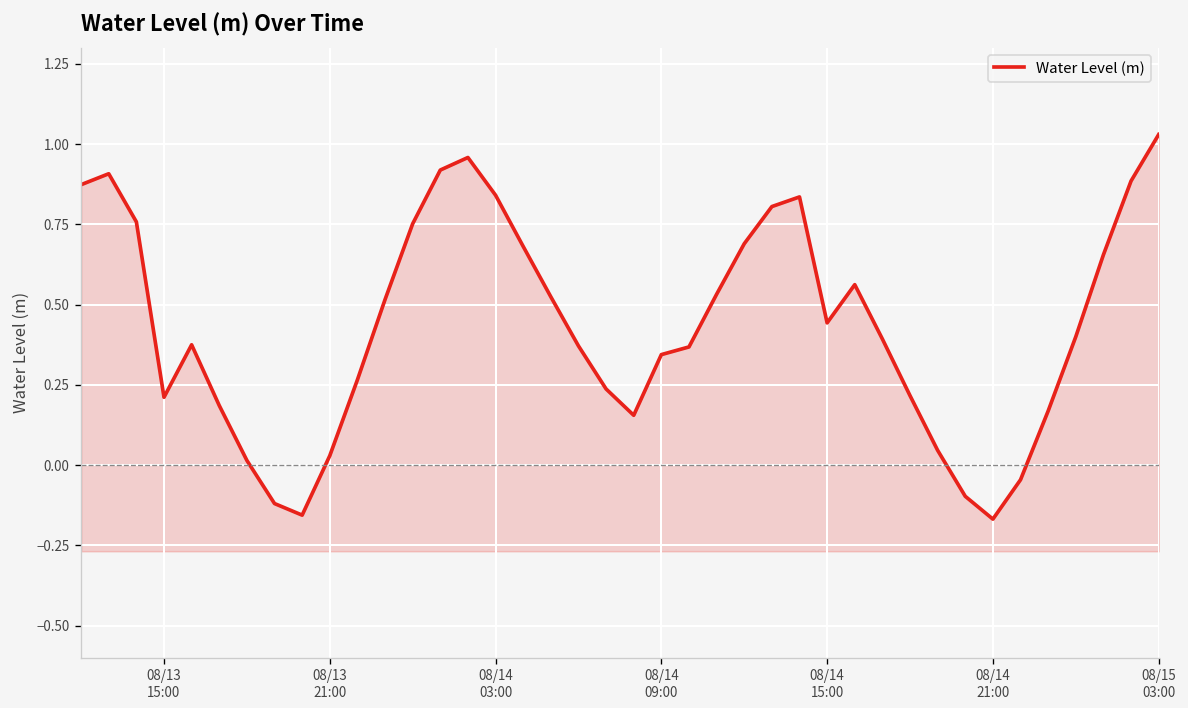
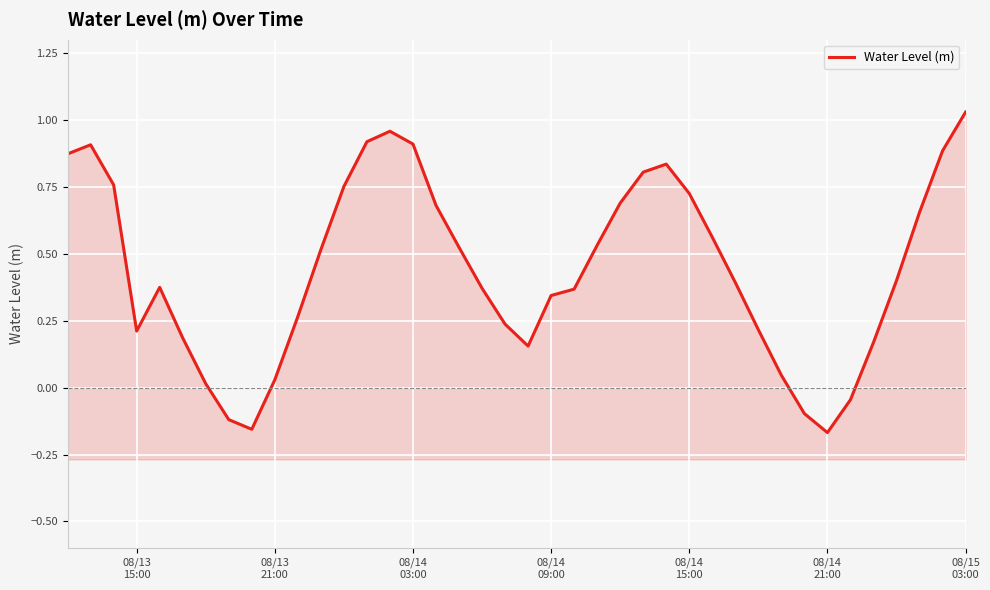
08/14 03:00: 0.84 -> 0.91
08/14 15:00: 0.44 -> 0.73
